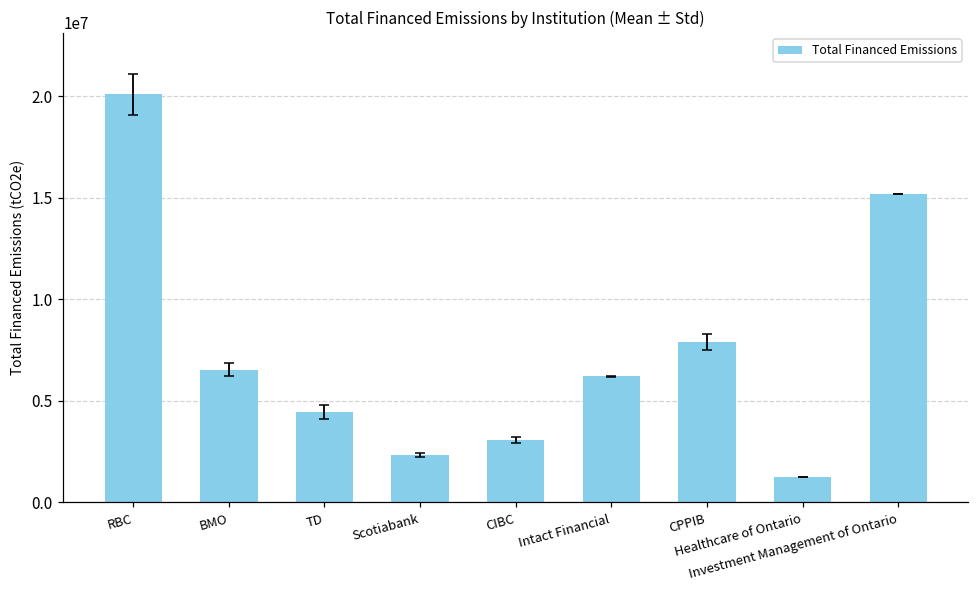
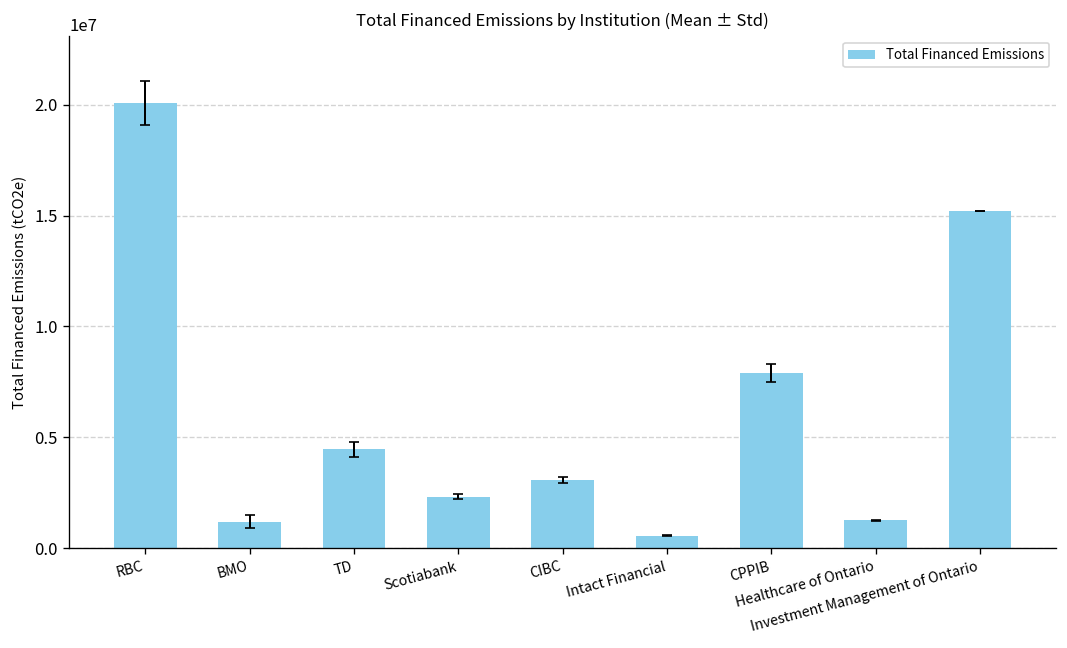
Total Financed Emissions, BMO: 6500000 -> 1200000
Total Financed Emissions, Intact Financial: 6200000 -> 600000
